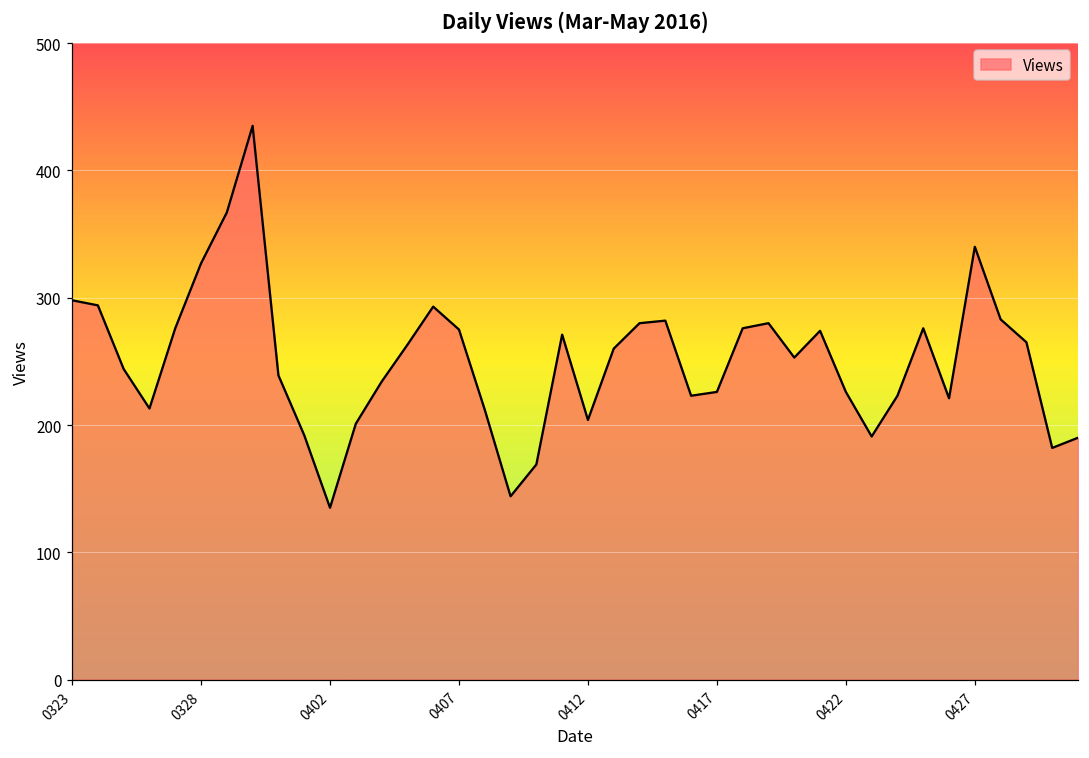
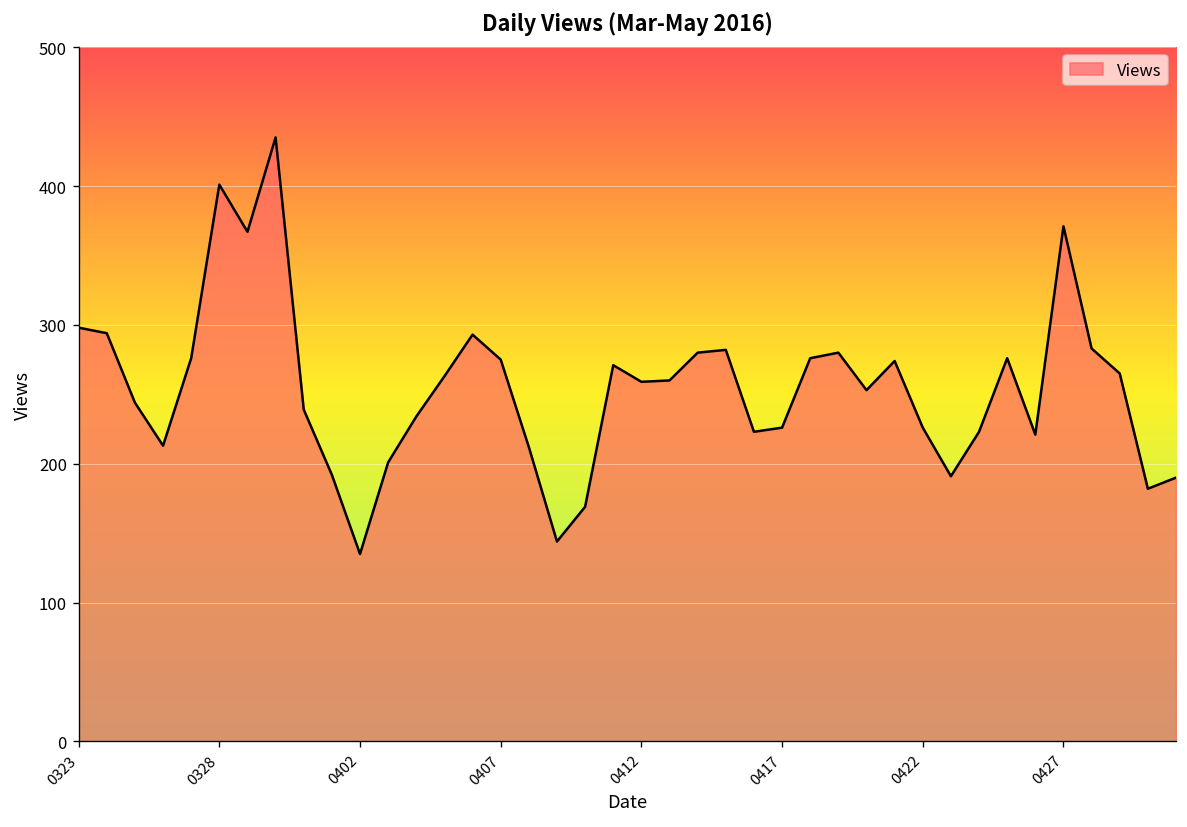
0328: 327 -> 401
0412: 204 -> 259
0427: 340 -> 371
